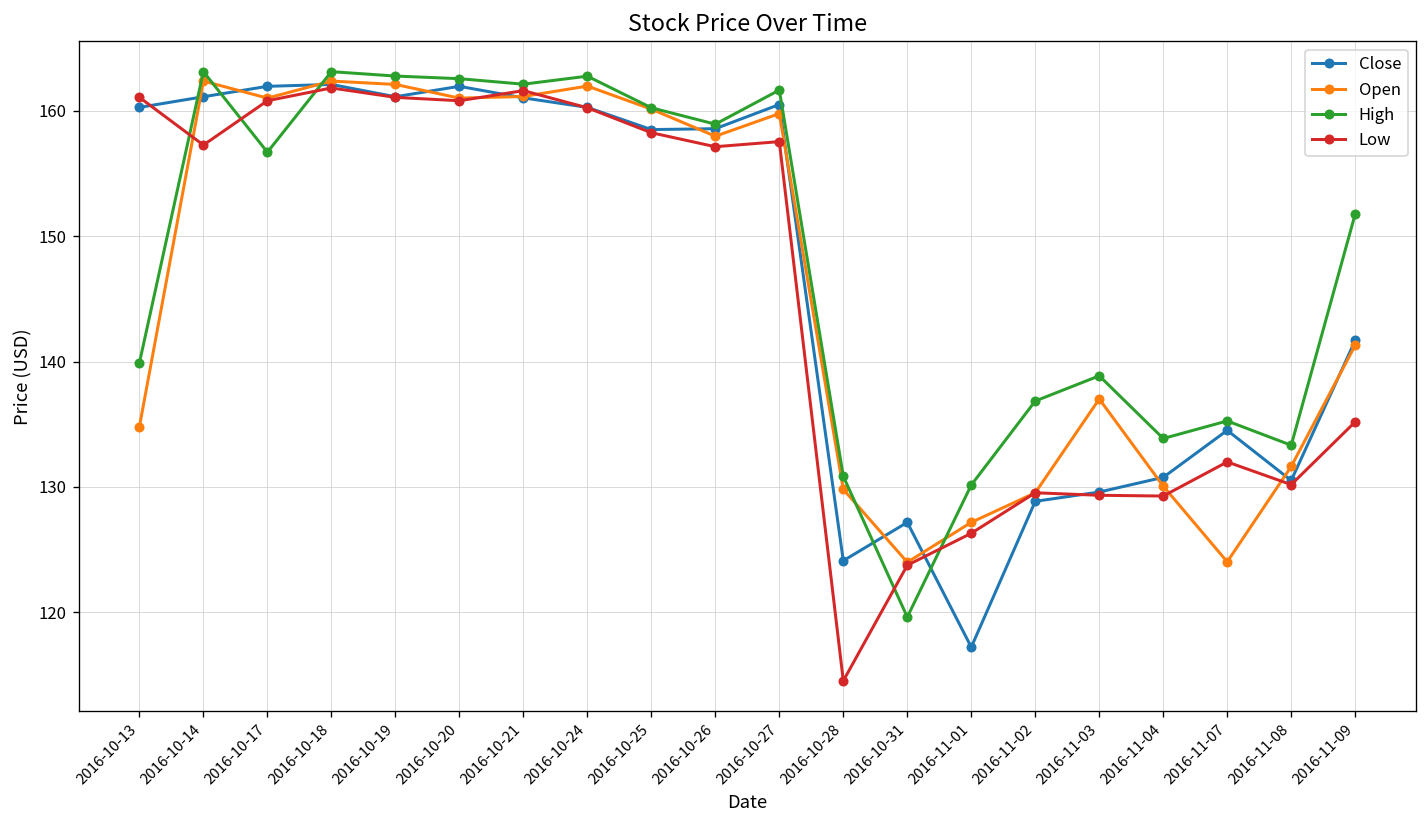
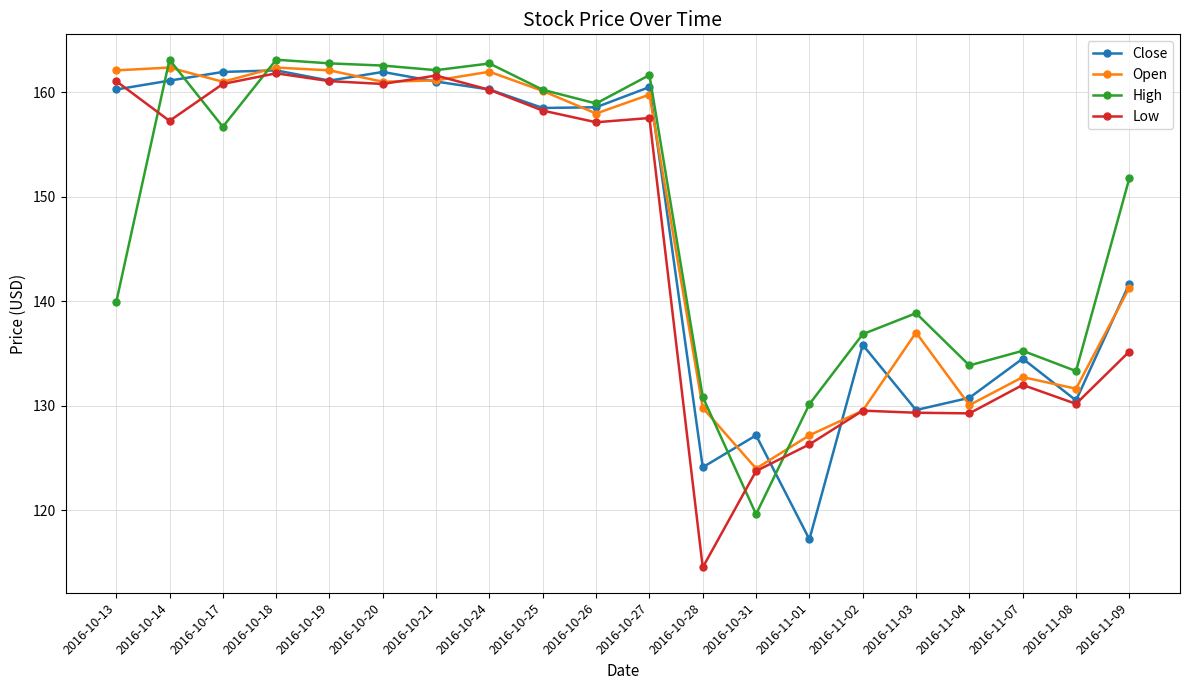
Open, 2016-10-13: 134.8 -> 162.1
Close, 2016-11-02: 128.8 -> 135.8
Open, 2016-11-07: 124.0 -> 132.7
